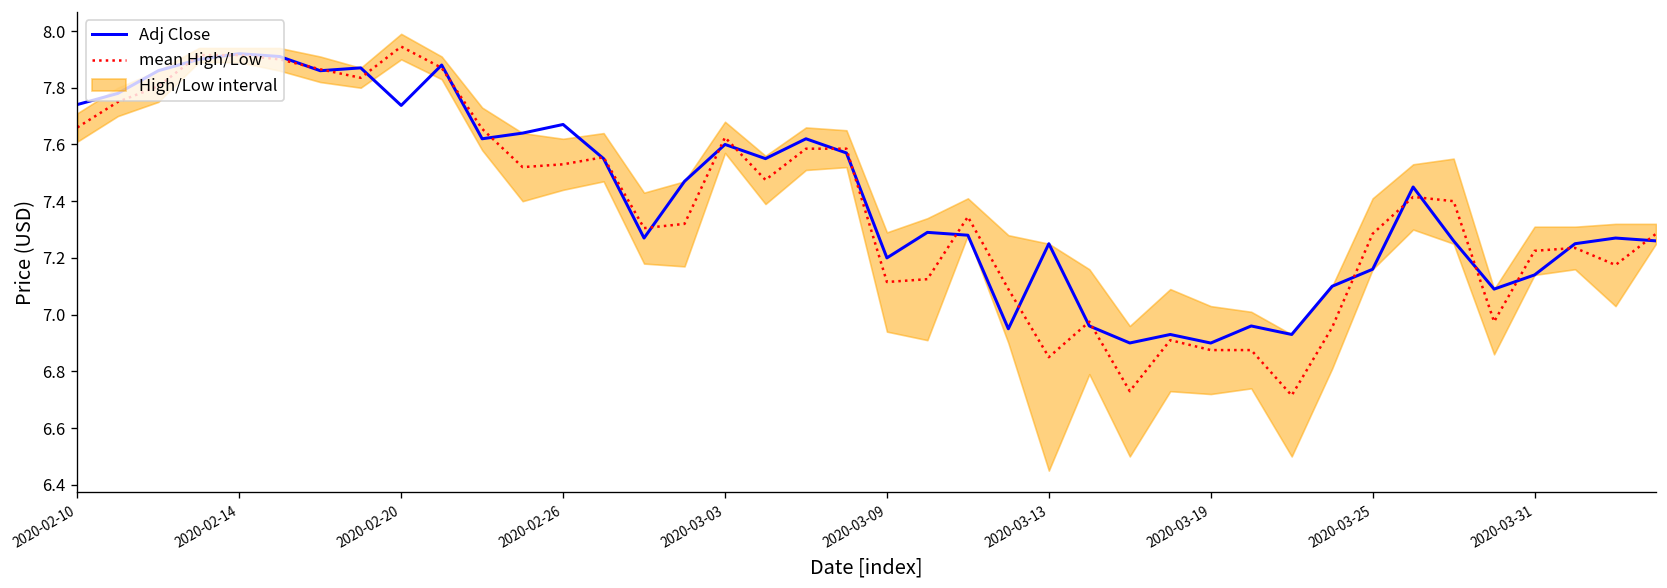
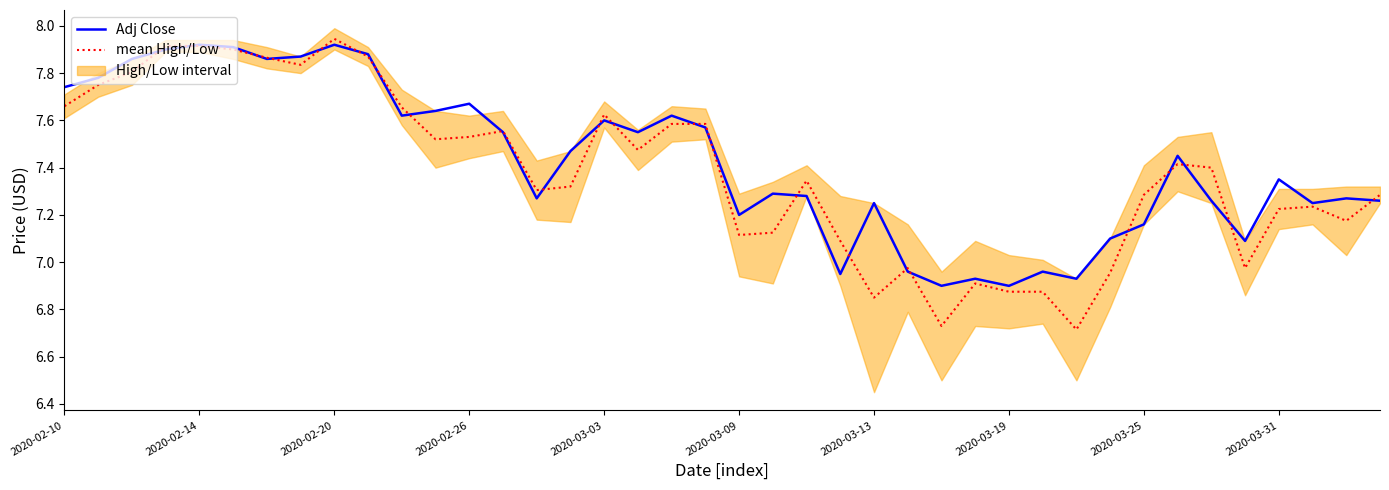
Adj Close, 2020-02-20: 7.74 -> 7.92
Adj Close, 2020-03-31: 7.14 -> 7.35
